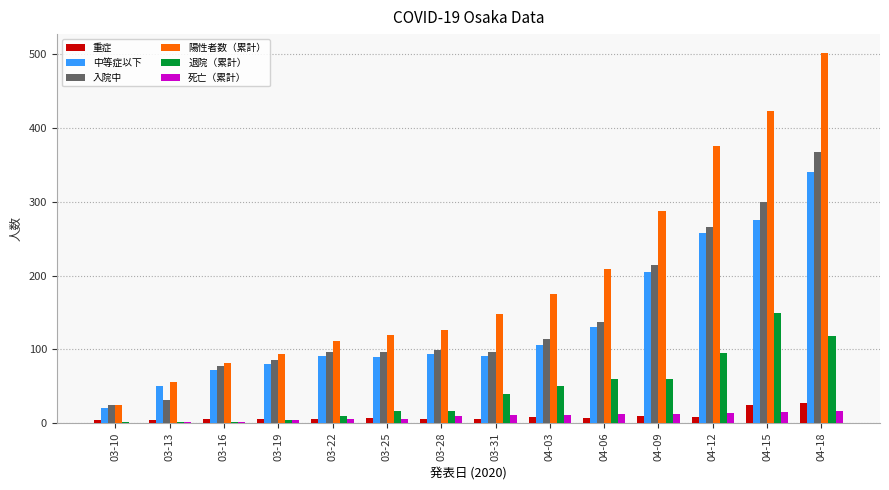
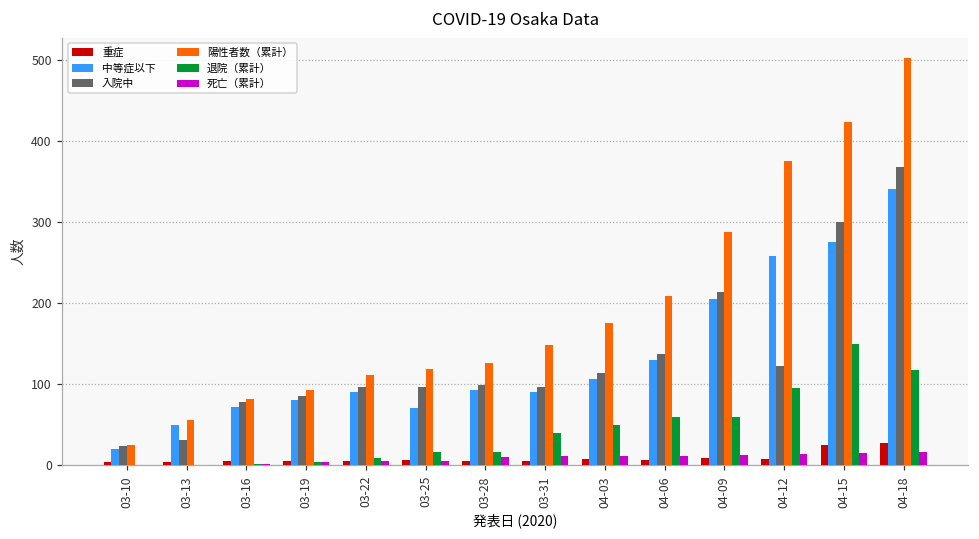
中等症以下, 03-25: 90 -> 70
入院中, 04-12: 270 -> 120
